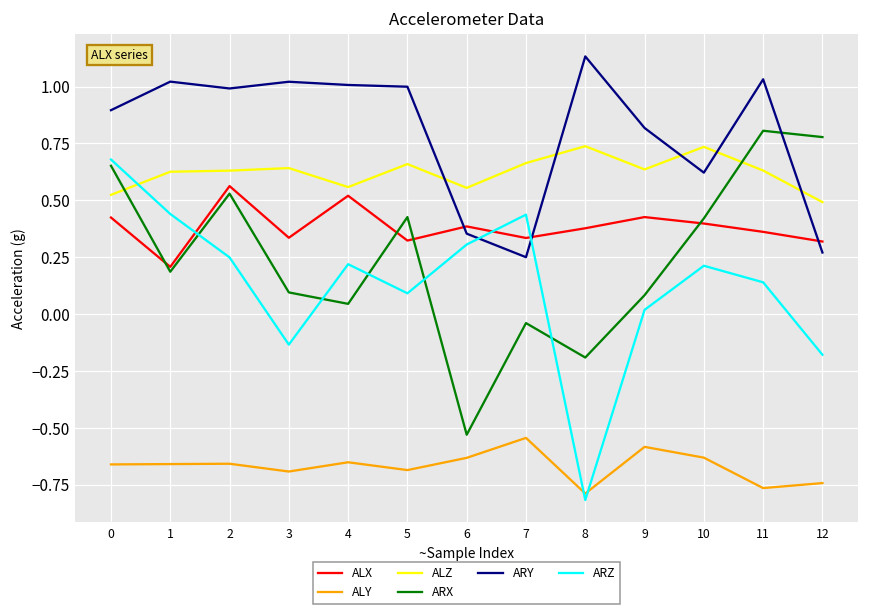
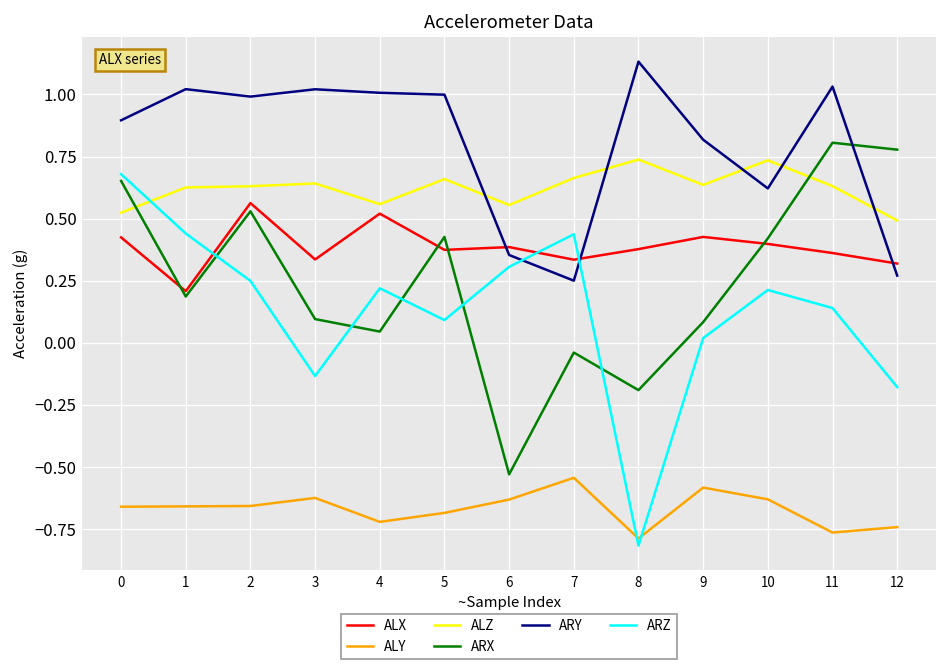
ALY, 3: -0.69 -> -0.63
ALY, 4: -0.65 -> -0.72
ALX, 5: 0.32 -> 0.37
